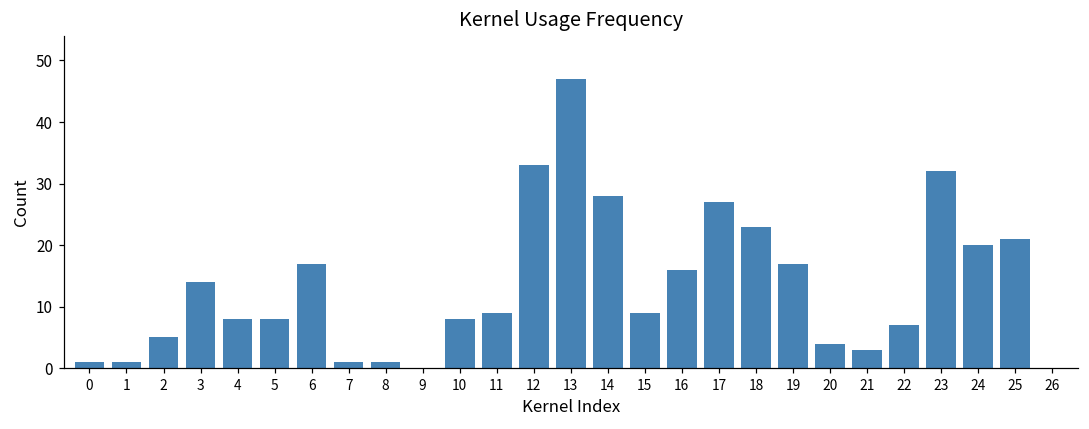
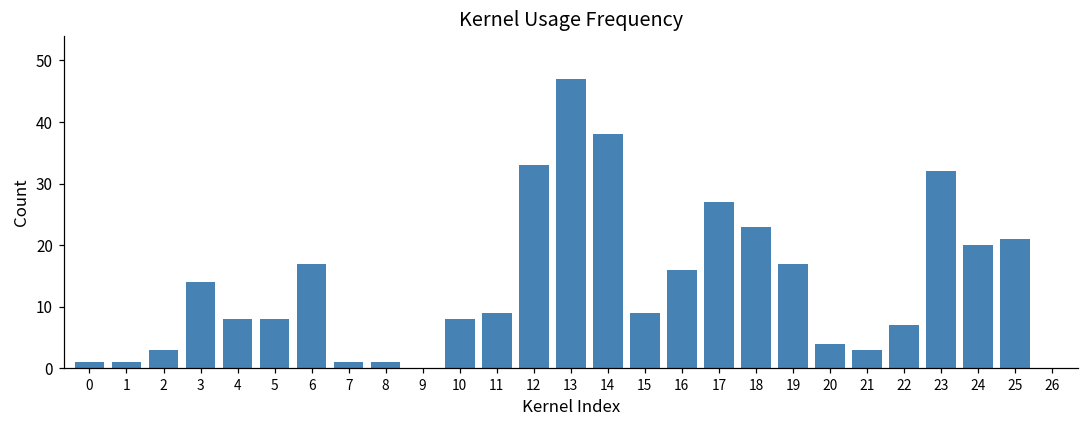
2: 5 -> 3
14: 28 -> 38
